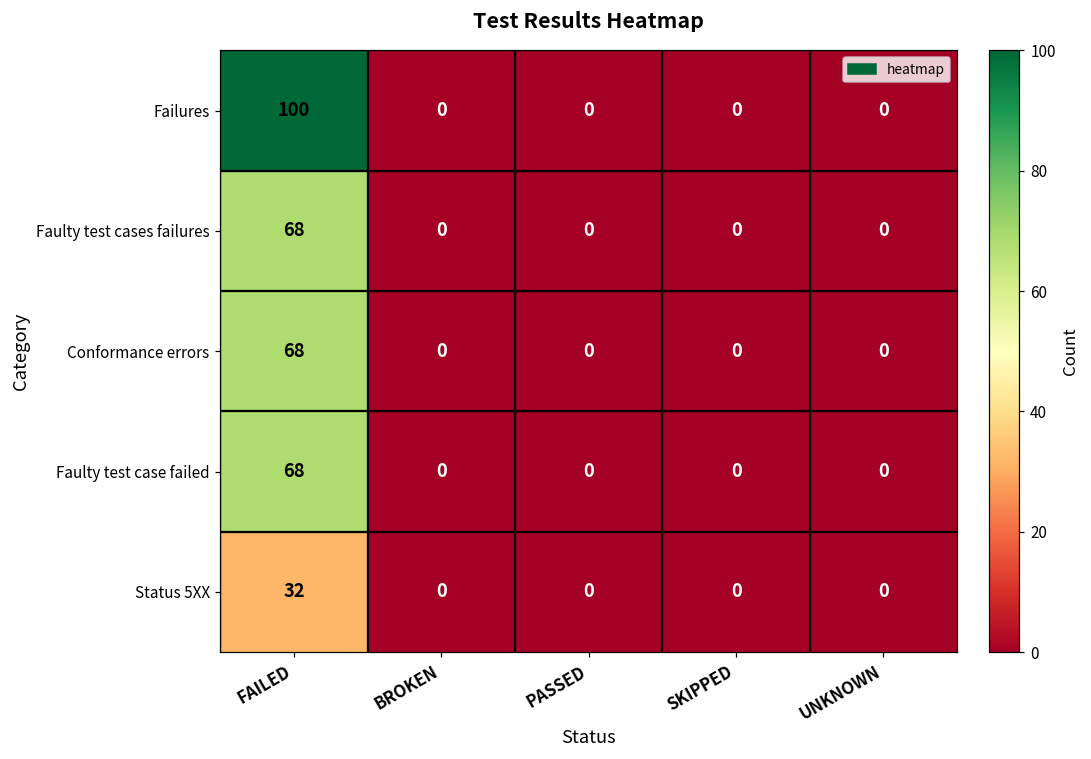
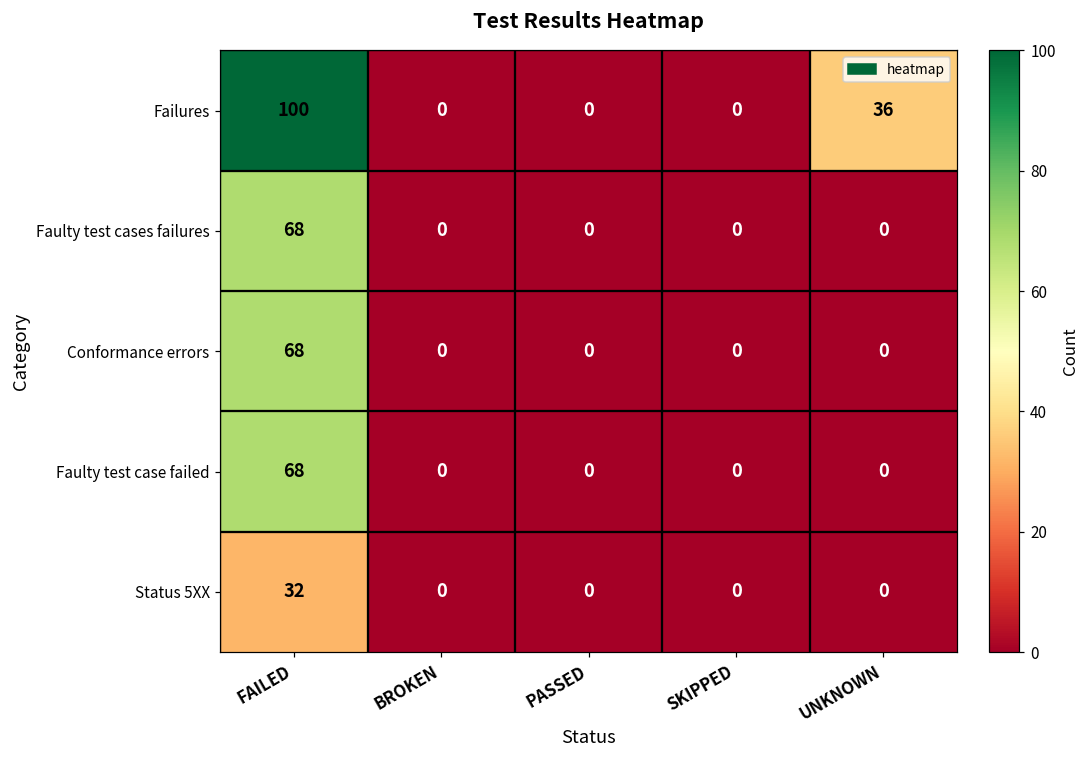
Failures, UNKNOWN: 0 -> 36
